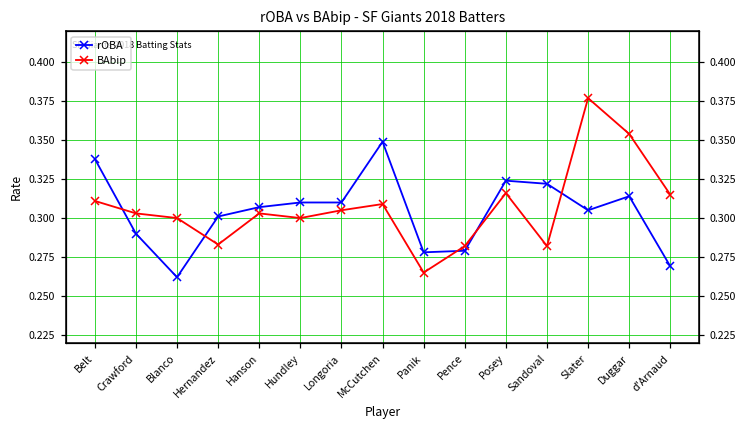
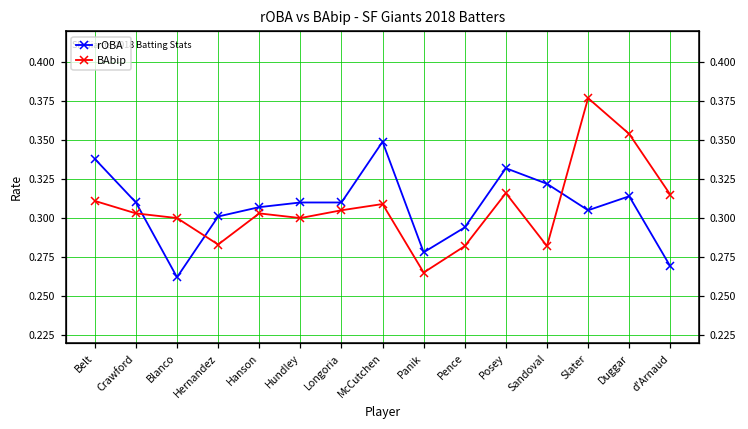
rOBA, Crawford: 0.29 -> 0.31
rOBA, Pence: 0.279 -> 0.294
rOBA, Posey: 0.324 -> 0.332
